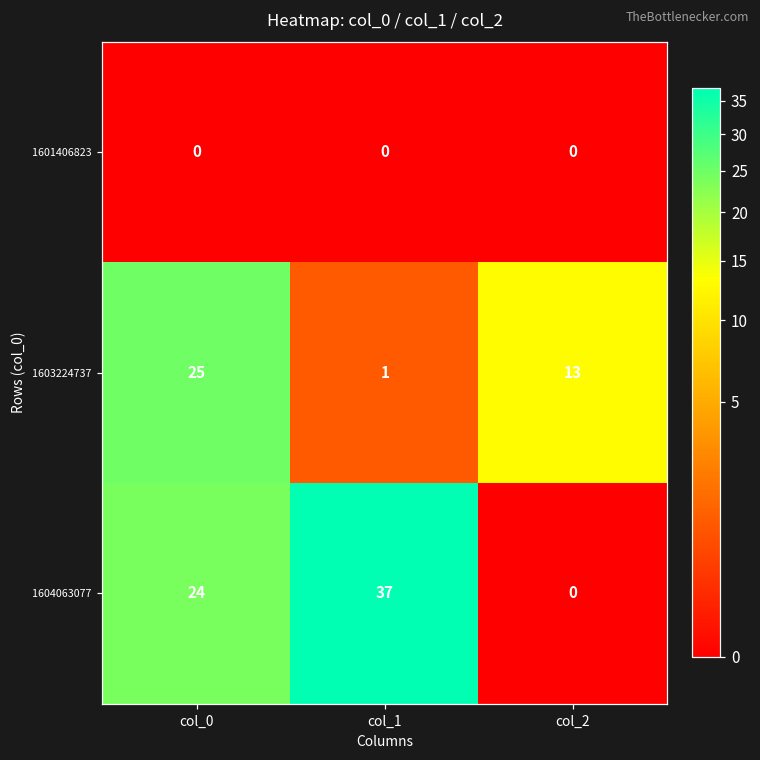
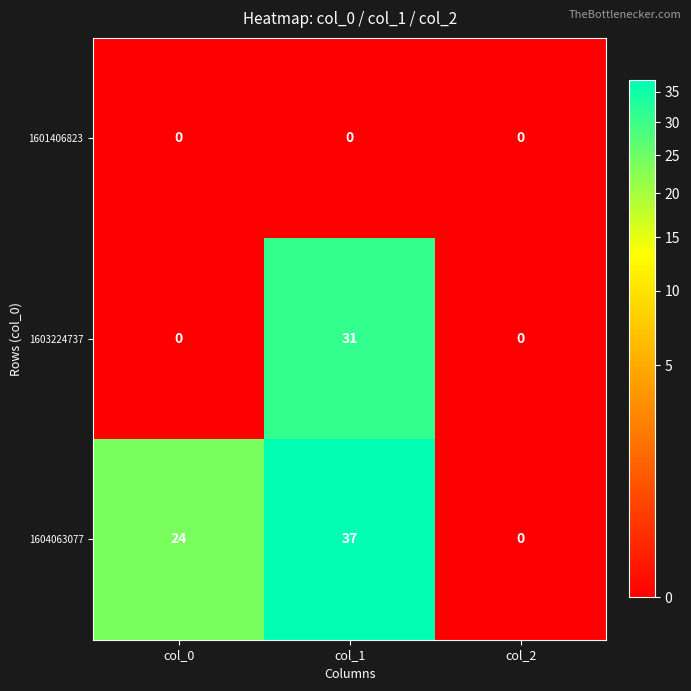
1603224737, col_0: 25 -> 0
1603224737, col_1: 1 -> 31
1603224737, col_2: 13 -> 0
